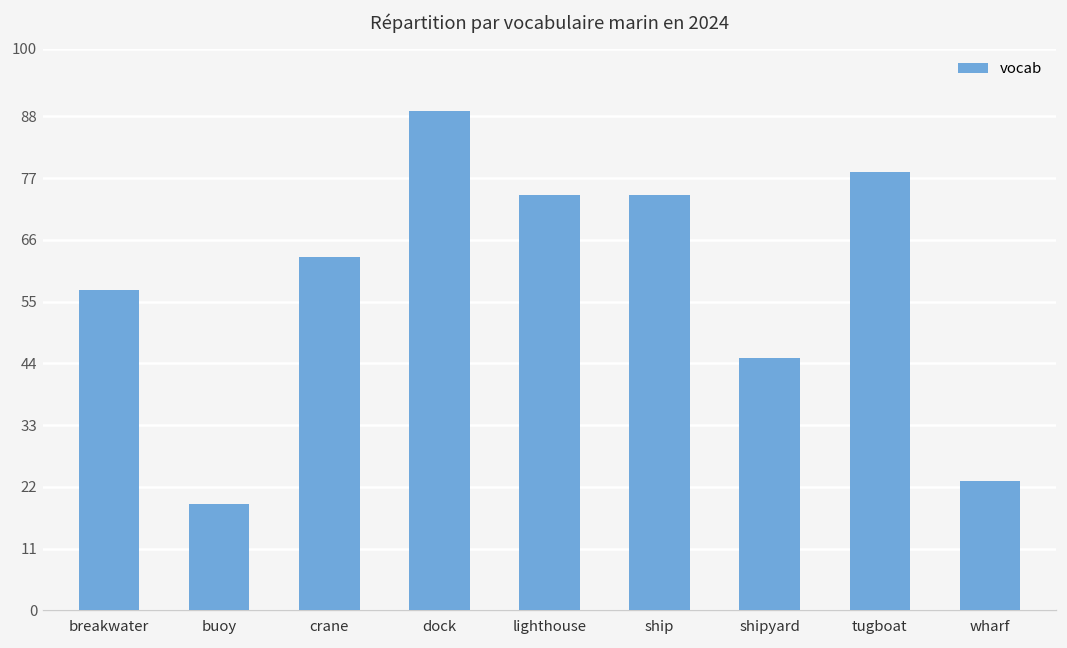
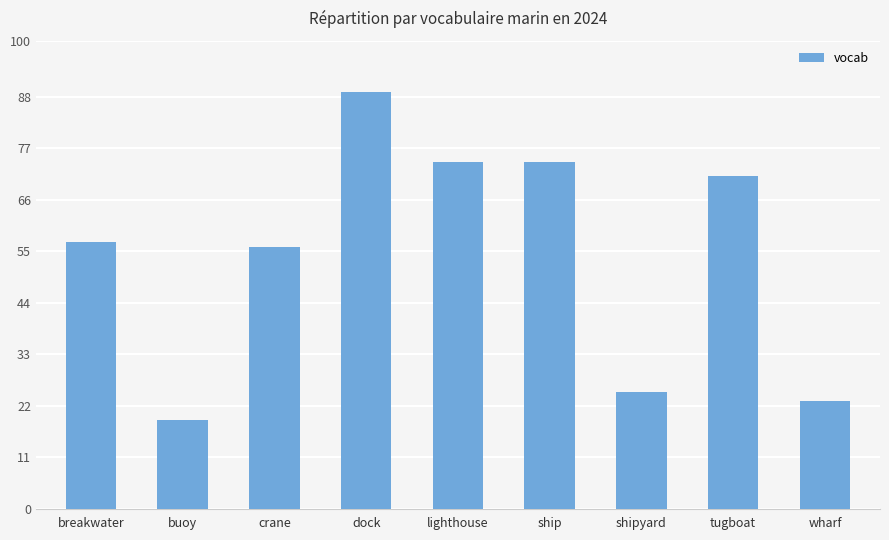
crane: 63 -> 56
shipyard: 45 -> 25
tugboat: 78 -> 71
